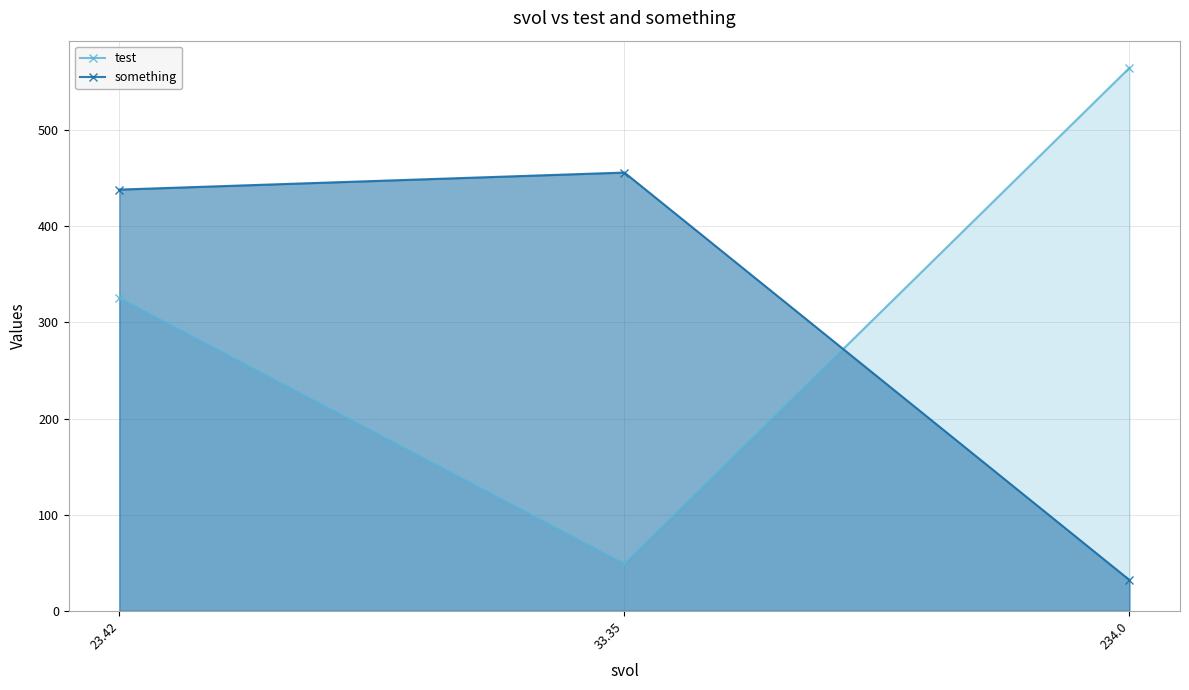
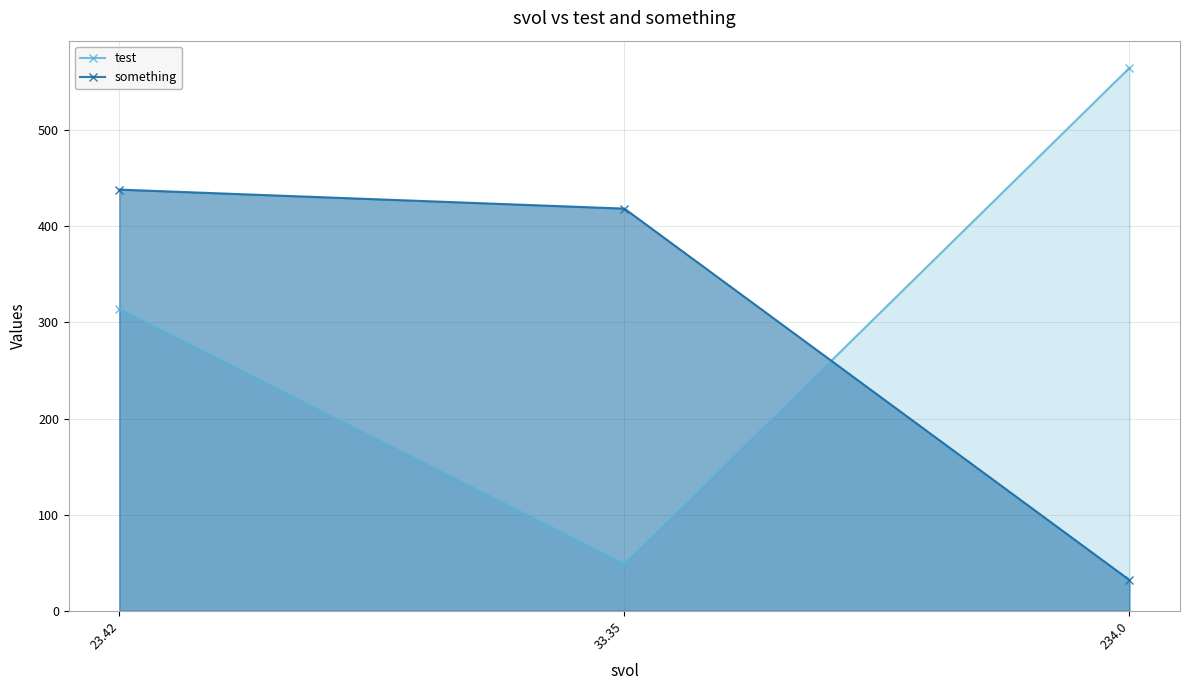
test, 23.42: 330 -> 310
something, 33.35: 460 -> 420
